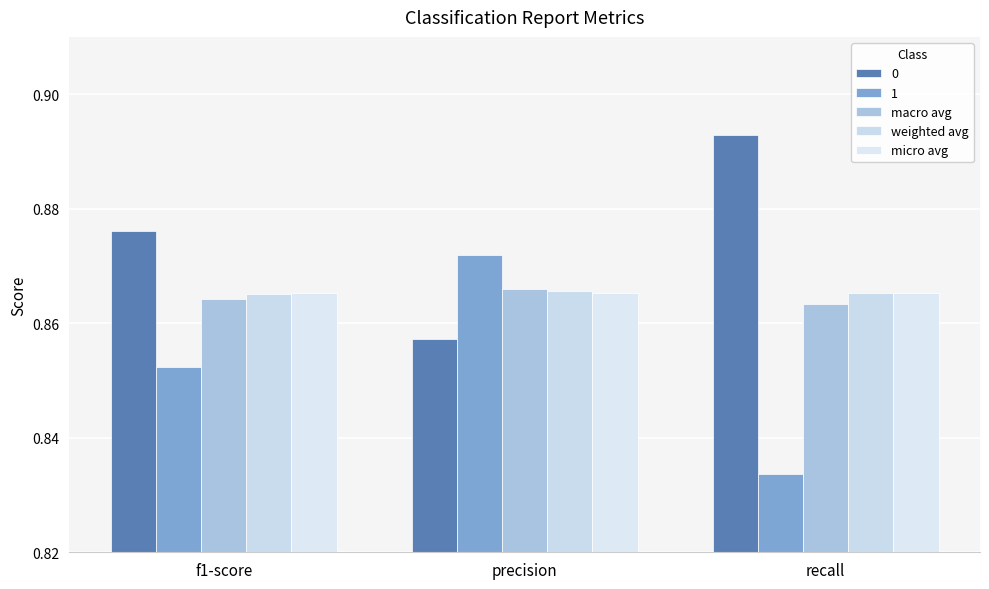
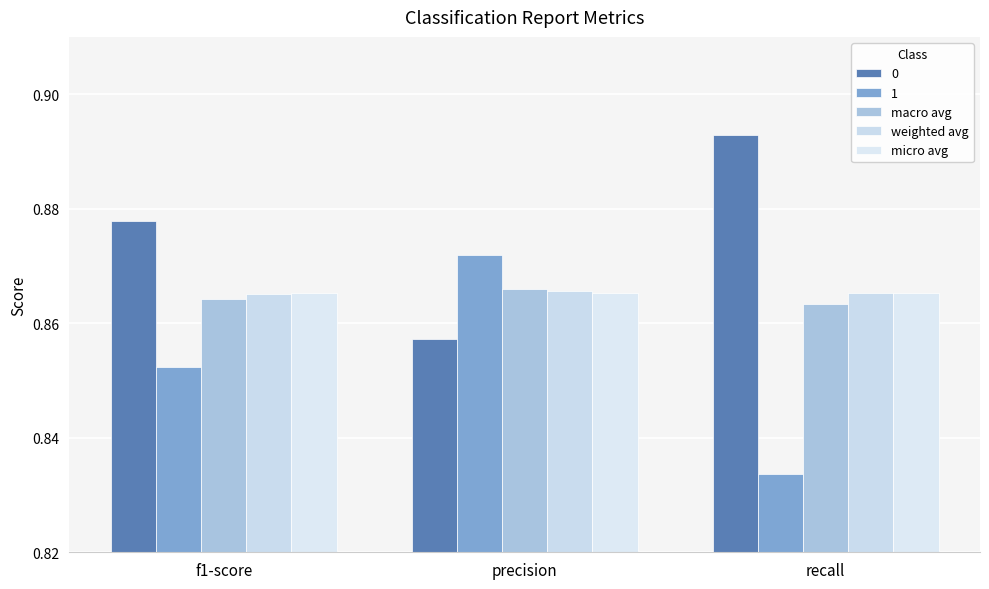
0, f1-score: 0.876 -> 0.878
